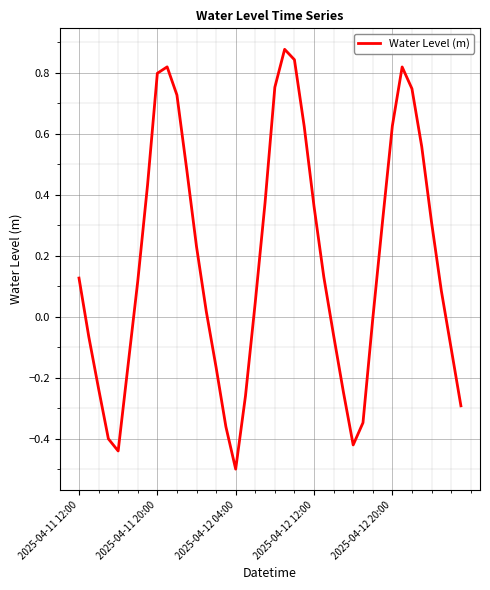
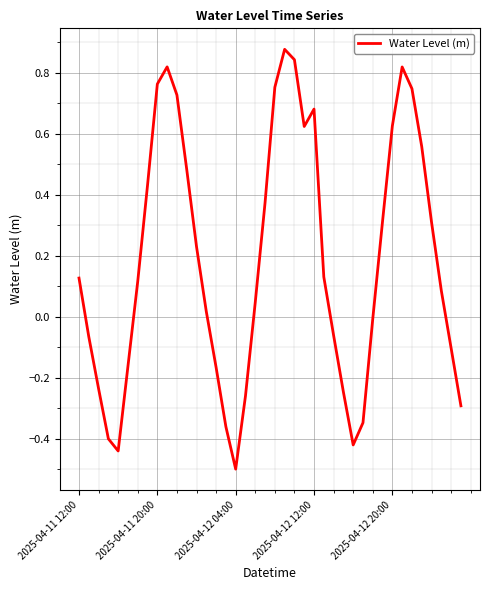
2025-04-11 20:00: 0.80 -> 0.76
2025-04-12 12:00: 0.36 -> 0.68
